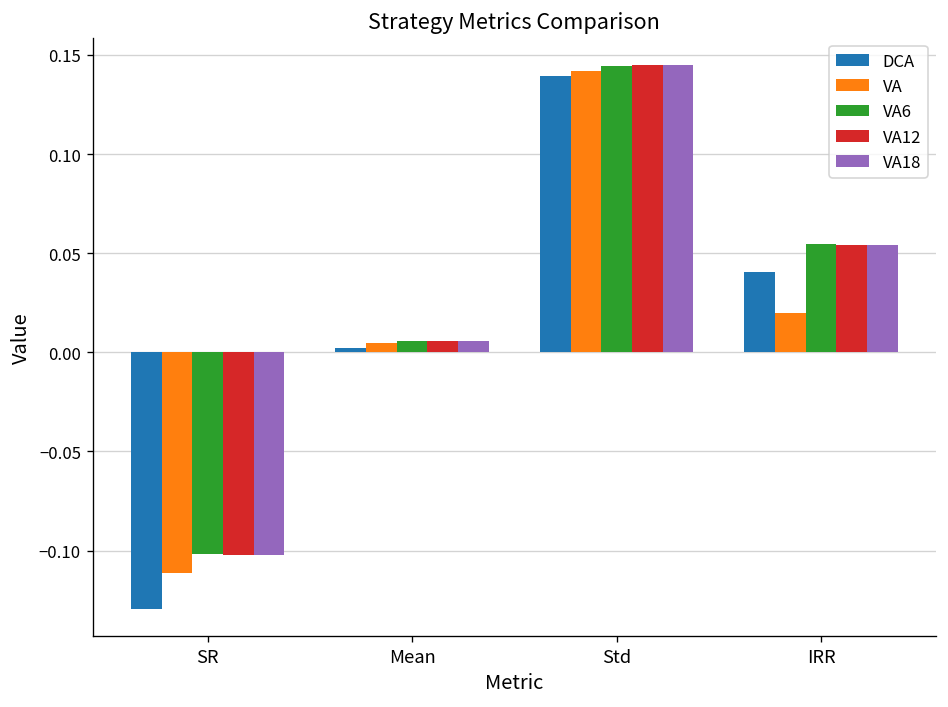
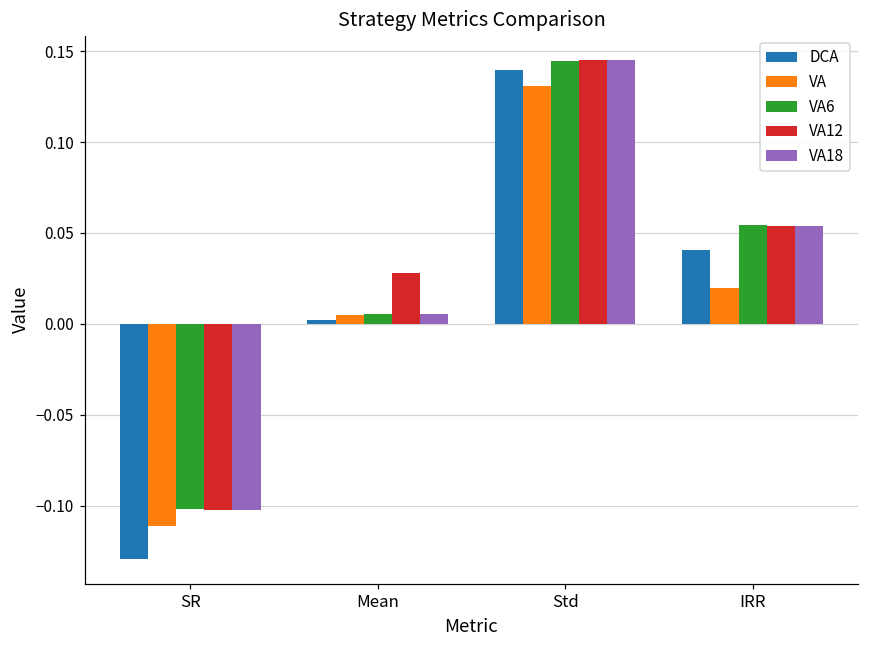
VA12, Mean: 0.006 -> 0.028
VA, Std: 0.142 -> 0.131
